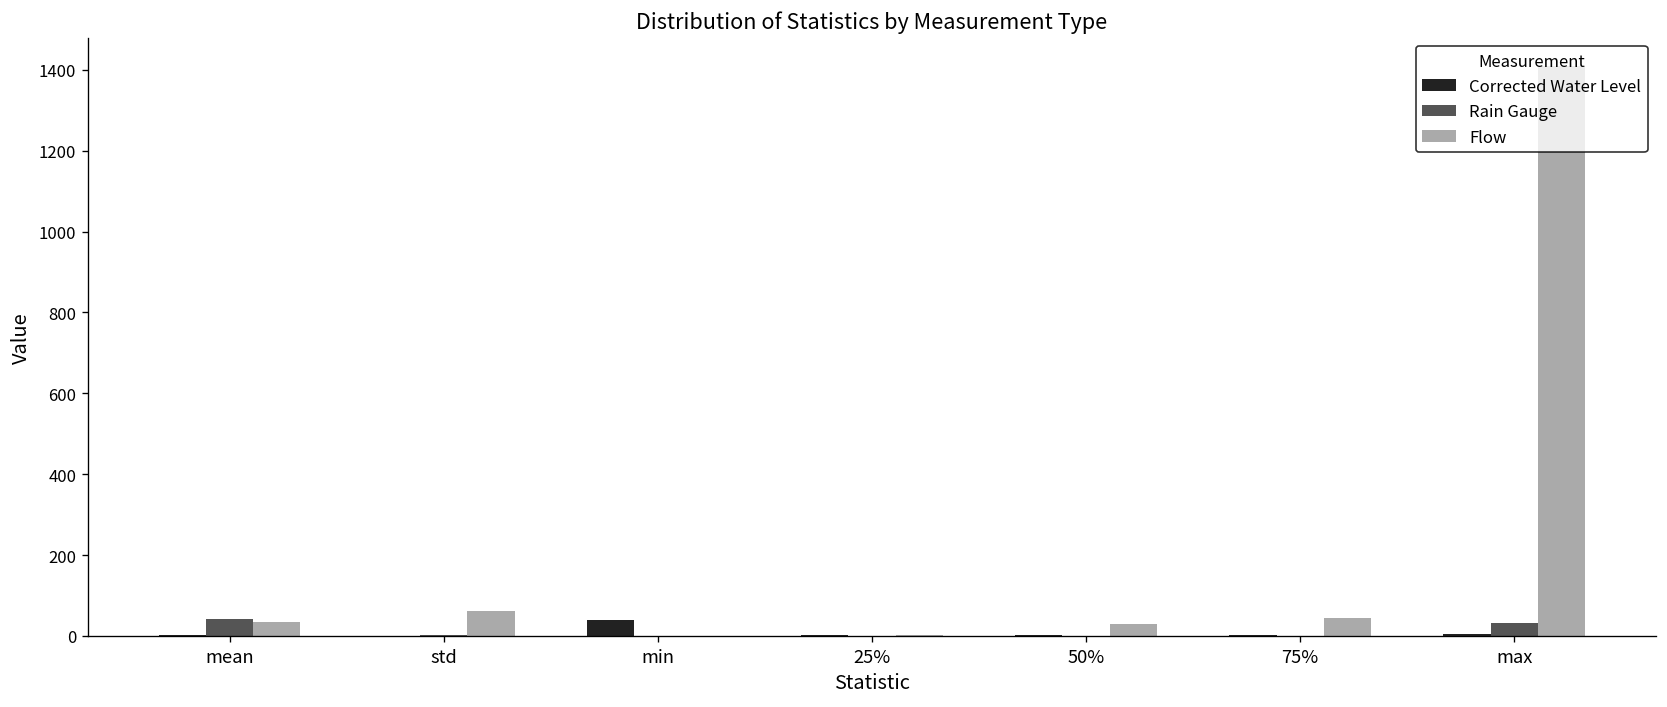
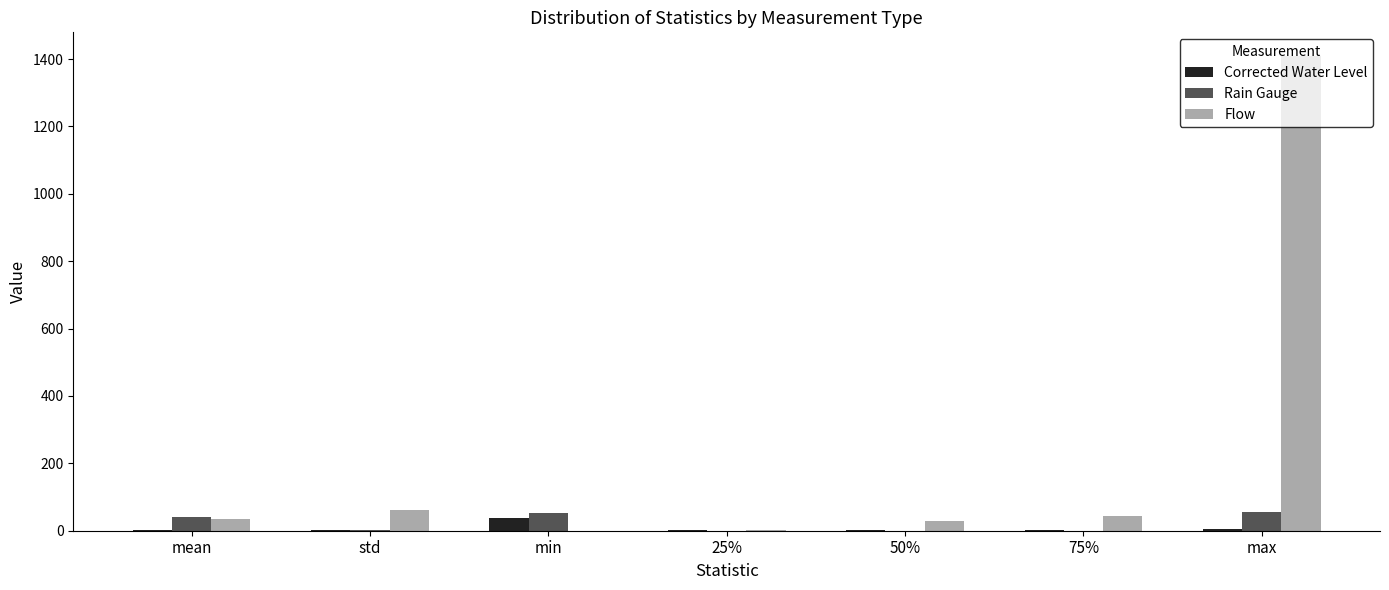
Rain Gauge, min: 0 -> 50
Rain Gauge, max: 30 -> 60
